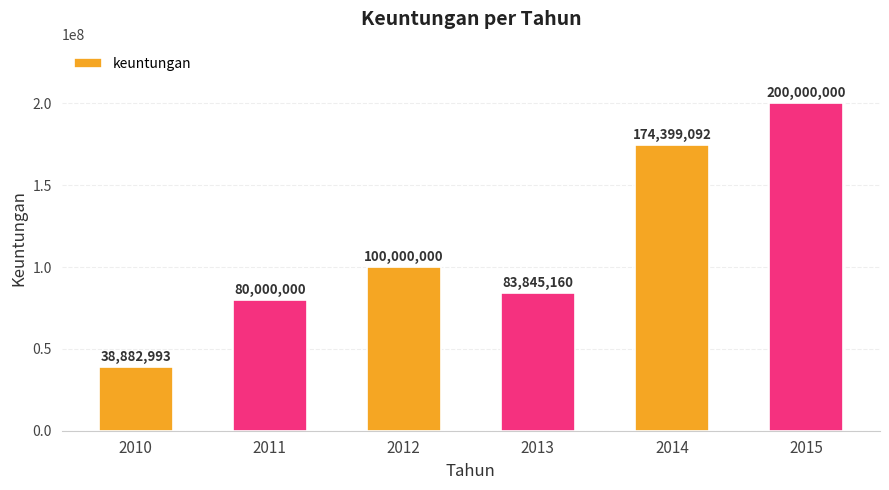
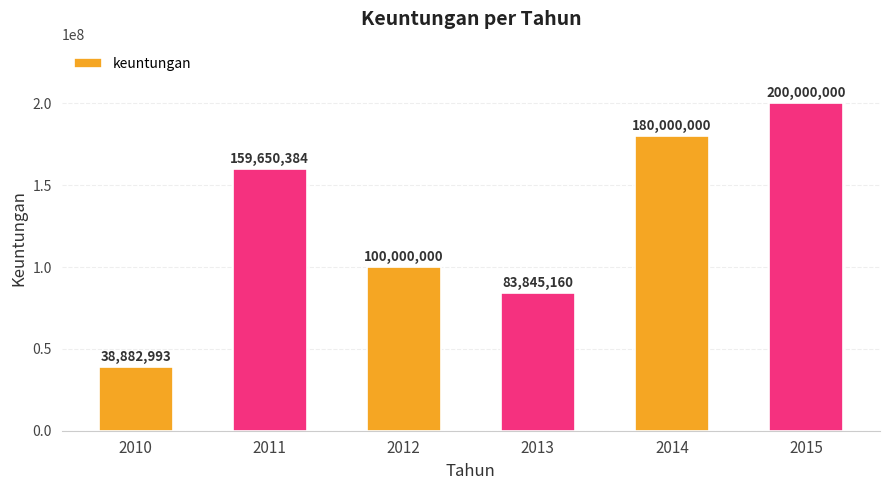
2011: 80,000,000 -> 159,650,384
2014: 174,399,092 -> 180,000,000
